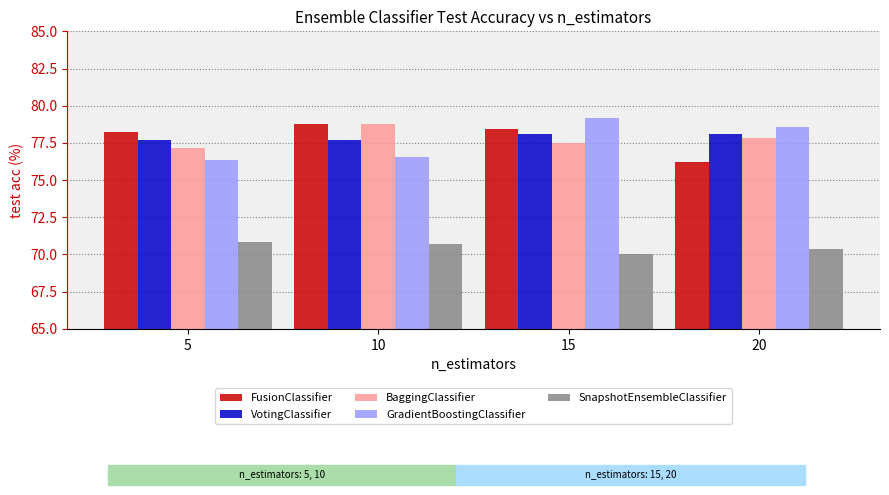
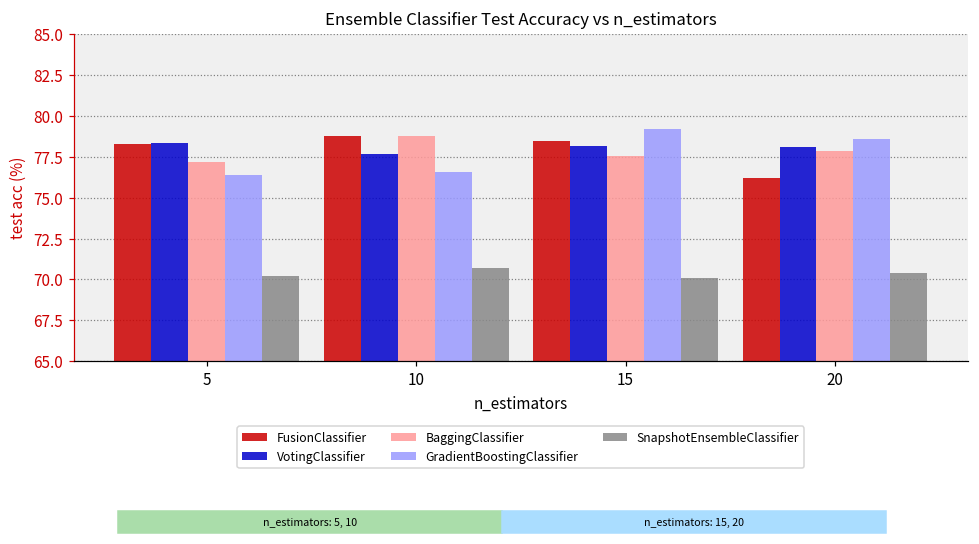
VotingClassifier, 5: 77.7 -> 78.4
SnapshotEnsembleClassifier, 5: 70.8 -> 70.2
